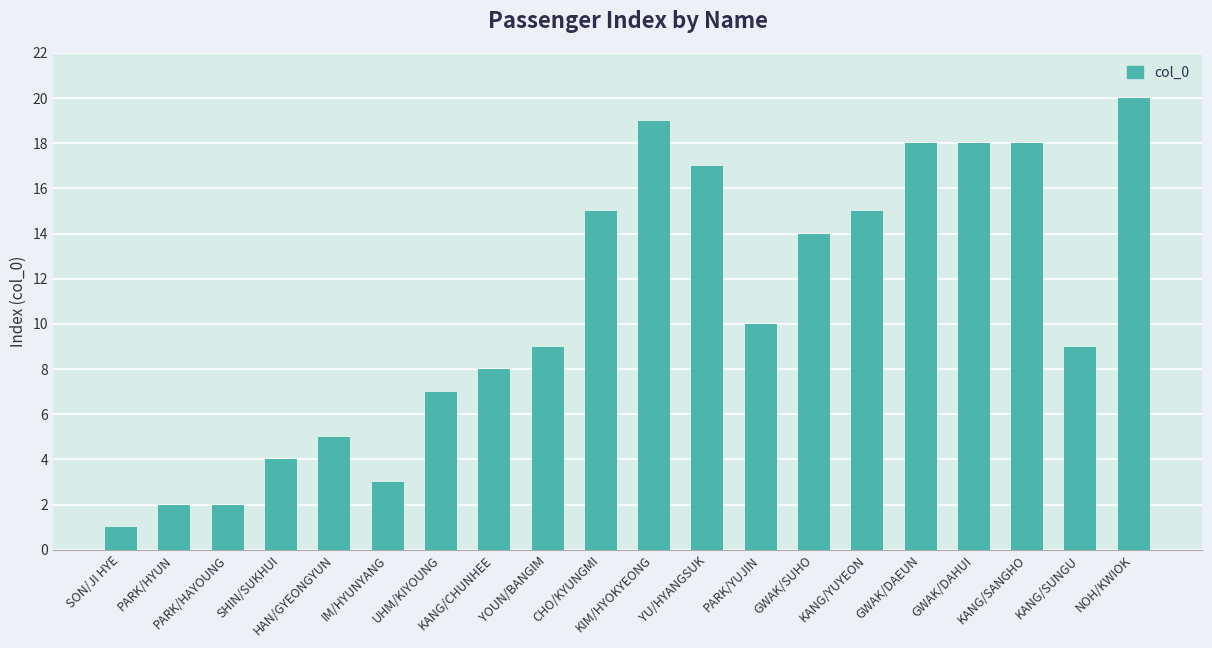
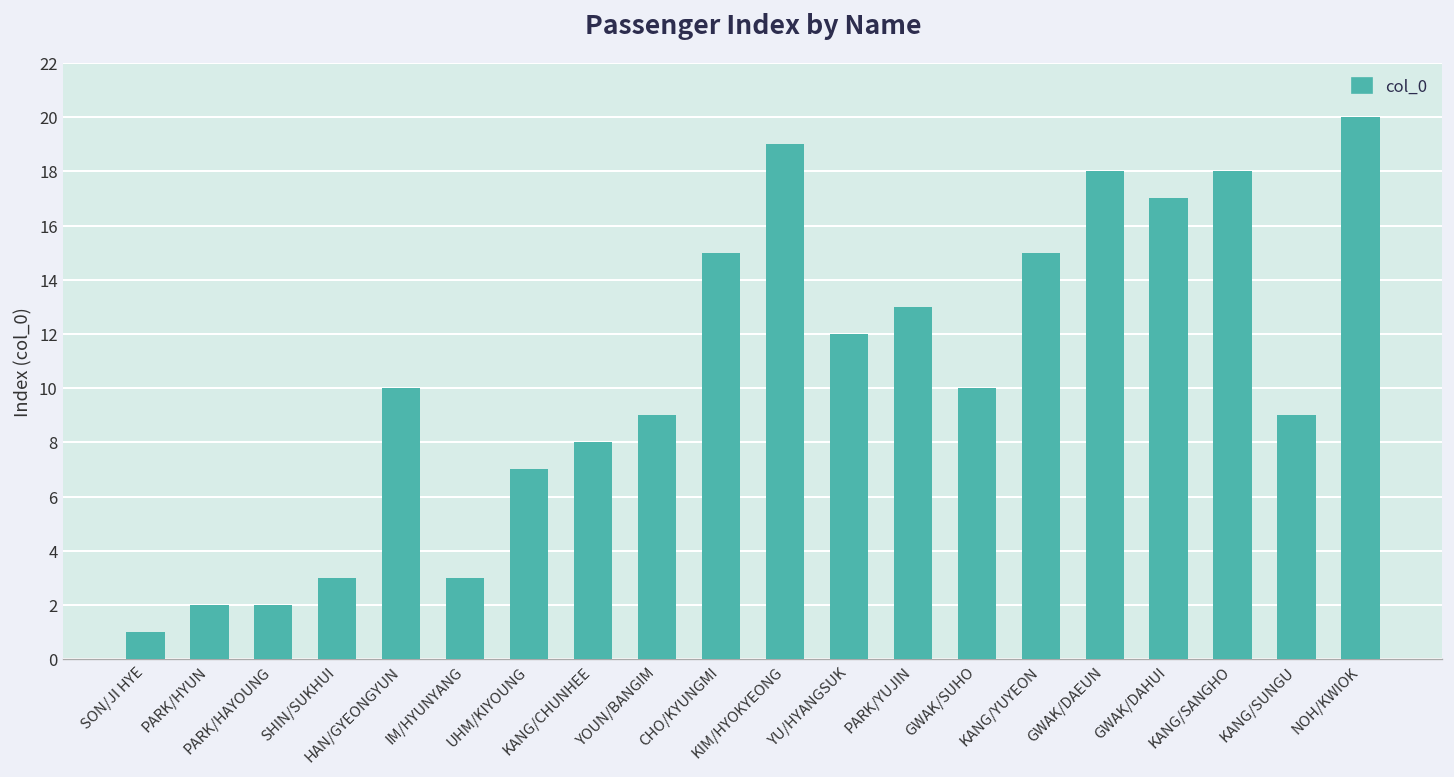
SHIN/SUKHUI: 4 -> 3
HAN/GYEONGYUN: 5 -> 10
YU/HYANGSUK: 17 -> 12
PARK/YUJIN: 10 -> 13
GWAK/SUHO: 14 -> 10
GWAK/DAHUI: 18 -> 17
